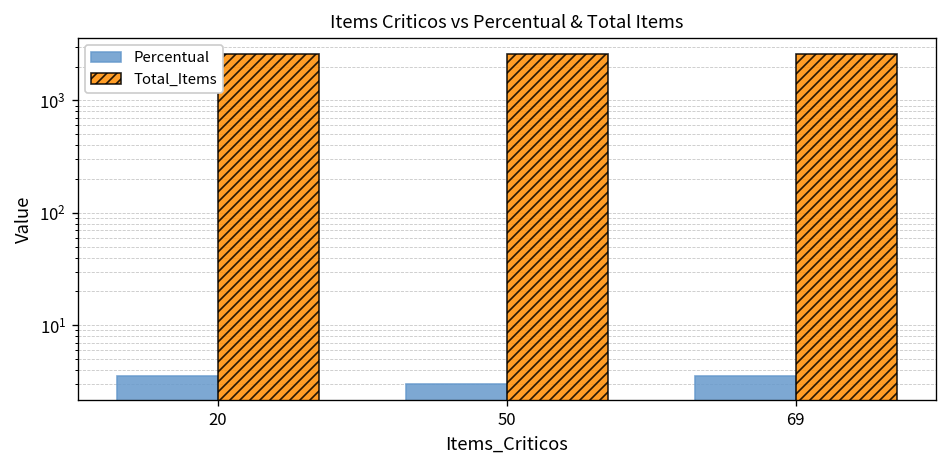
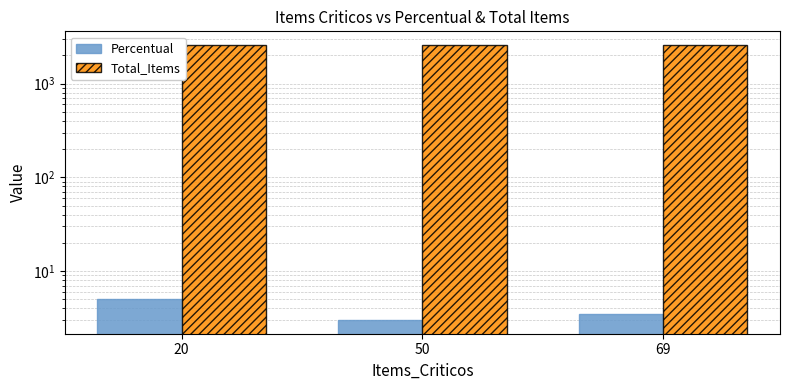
Percentual, 20: 3.5 -> 5
